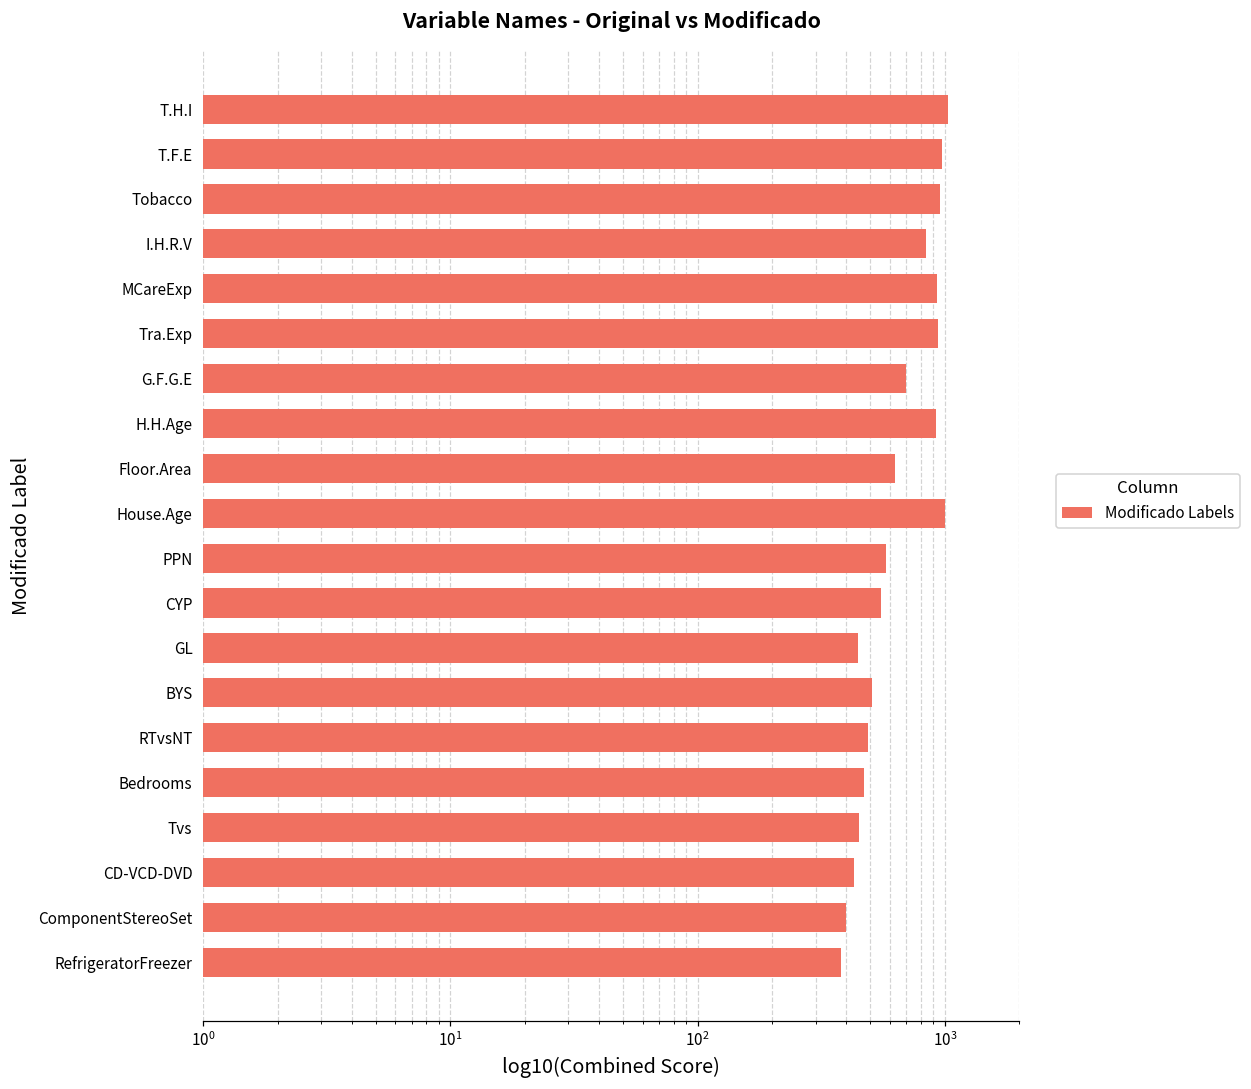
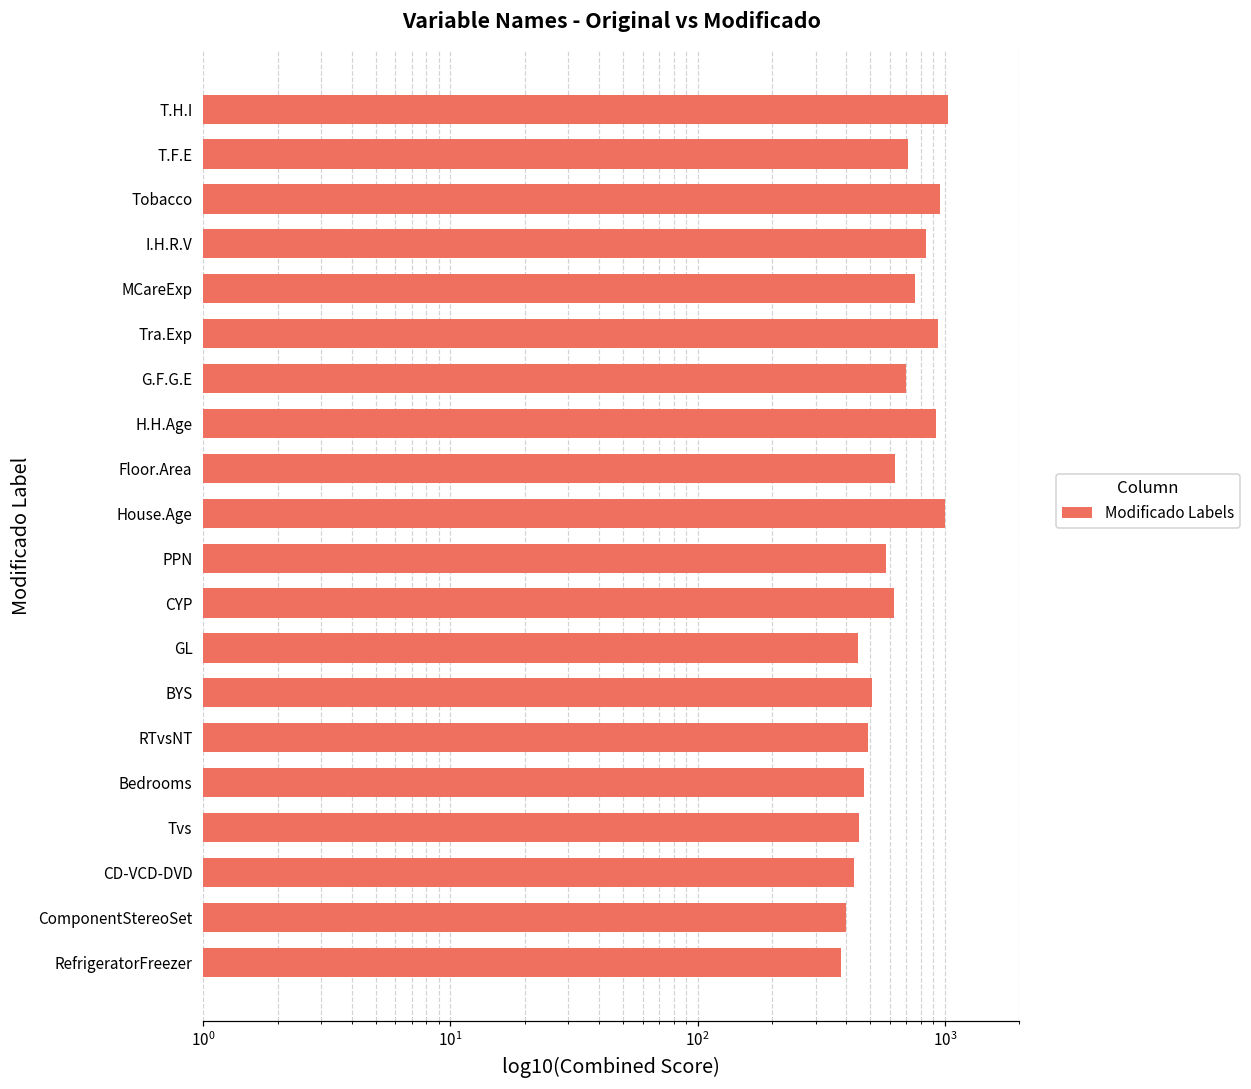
T.F.E: 970 -> 710
MCareExp: 930 -> 760
CYP: 550 -> 630
